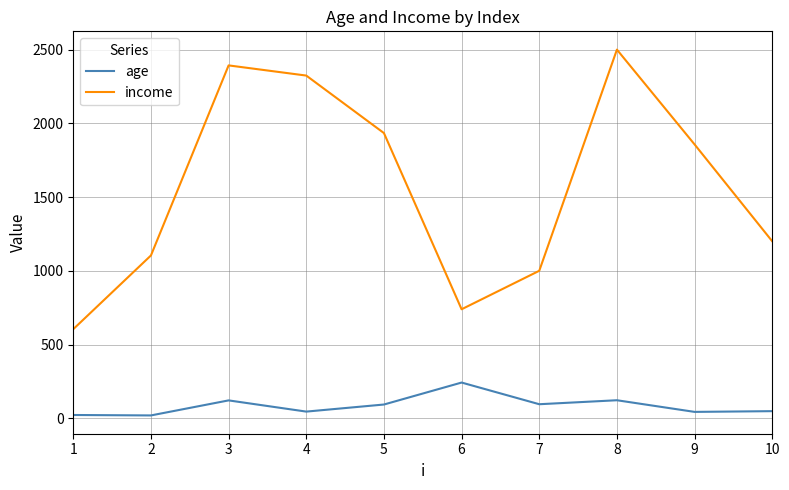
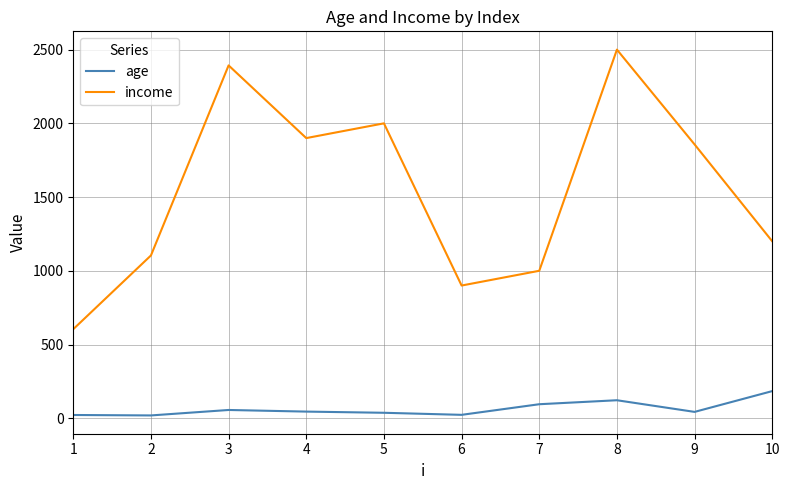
age, 3: 120 -> 60
income, 4: 2320 -> 1900
age, 5: 90 -> 40
income, 5: 1930 -> 2000
age, 6: 240 -> 20
income, 6: 740 -> 900
age, 10: 50 -> 180
